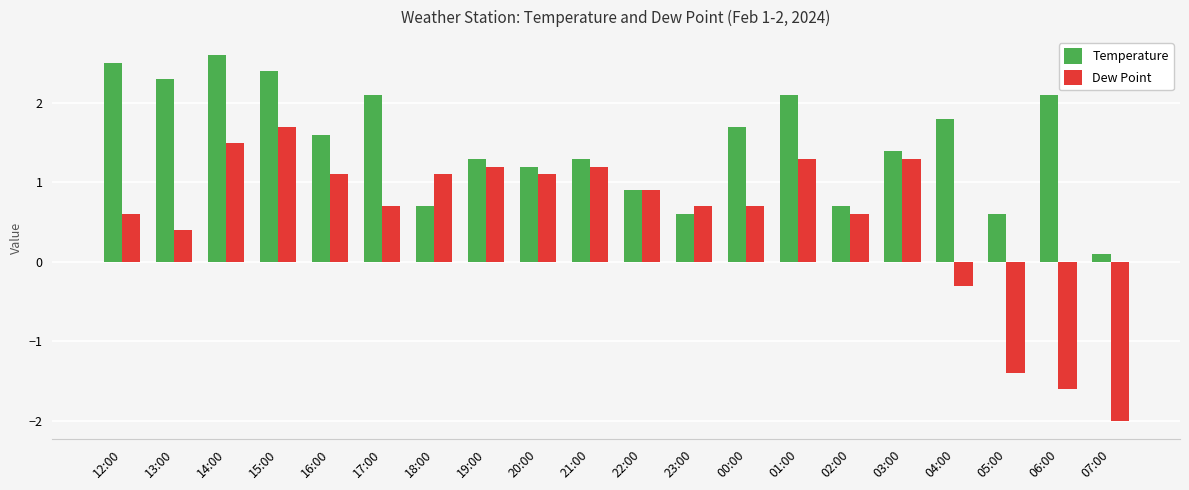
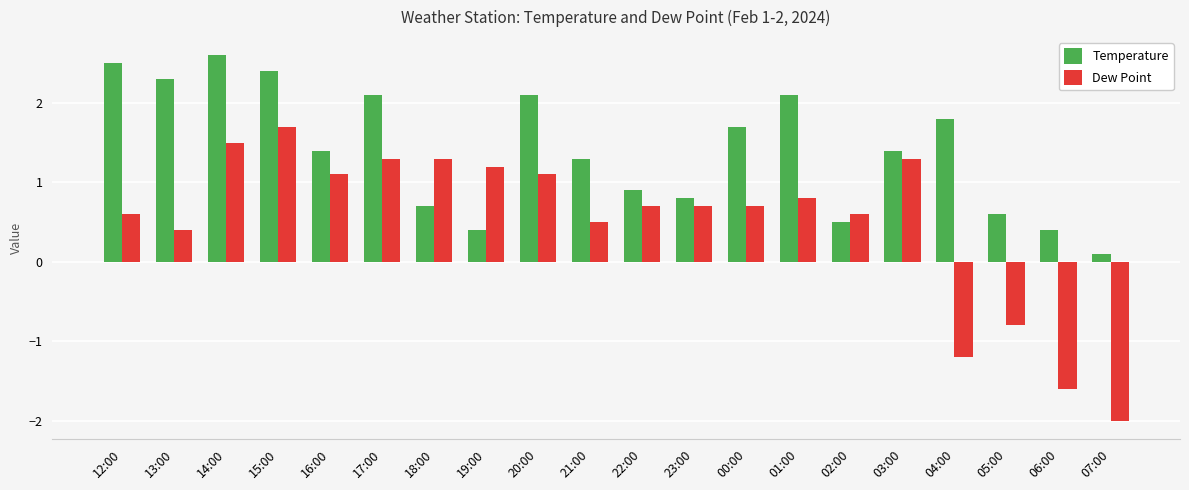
Temperature, 16:00: 1.6 -> 1.4
Dew Point, 17:00: 0.7 -> 1.3
Dew Point, 18:00: 1.1 -> 1.3
Temperature, 19:00: 1.3 -> 0.4
Temperature, 20:00: 1.2 -> 2.1
Dew Point, 21:00: 1.2 -> 0.5
Dew Point, 22:00: 0.9 -> 0.7
Temperature, 23:00: 0.6 -> 0.8
Dew Point, 01:00: 1.3 -> 0.8
Temperature, 02:00: 0.7 -> 0.5
Dew Point, 04:00: -0.3 -> -1.2
Dew Point, 05:00: -1.4 -> -0.8
Temperature, 06:00: 2.1 -> 0.4
